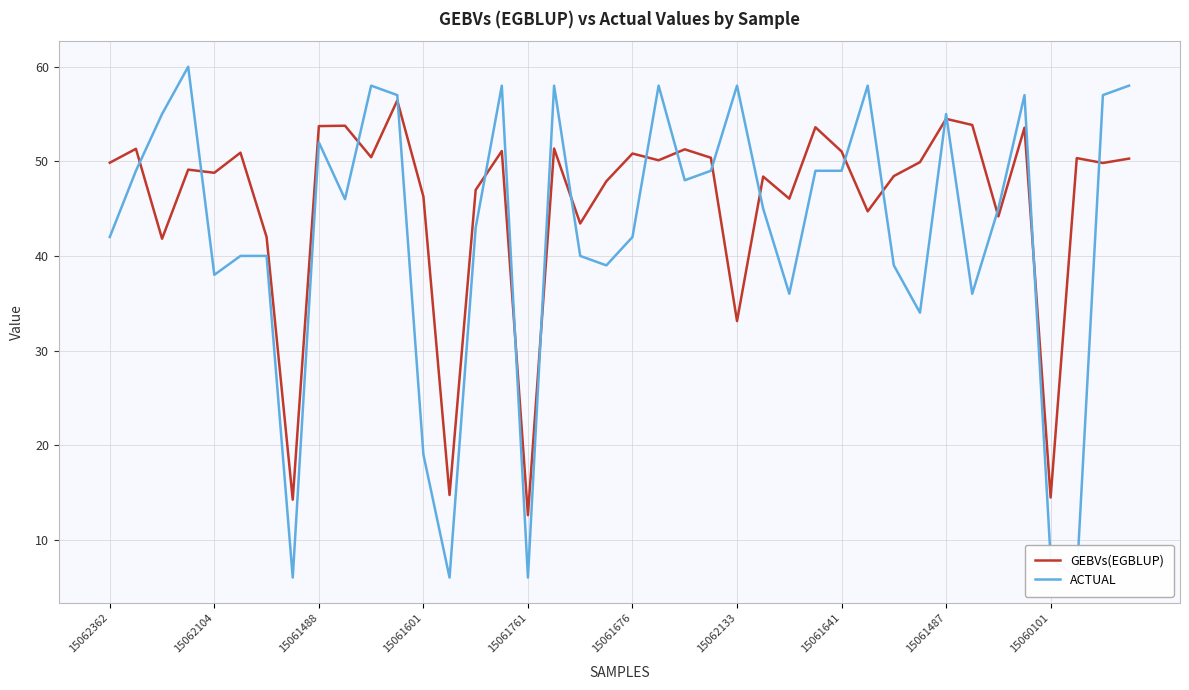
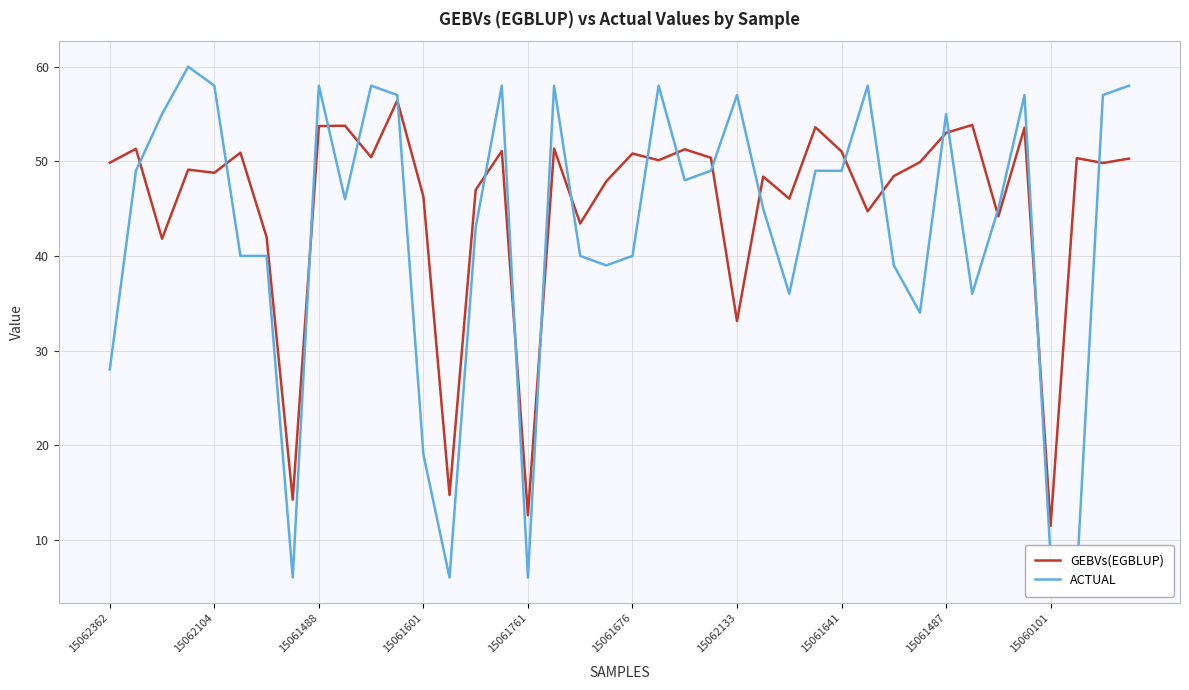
ACTUAL, 15062362: 42 -> 28
ACTUAL, 15062104: 38 -> 58
ACTUAL, 15061488: 52 -> 58
ACTUAL, 15061676: 42 -> 40
ACTUAL, 15062133: 58 -> 57
GEBVs(EGBLUP), 15061487: 54 -> 53
GEBVs(EGBLUP), 15060101: 14 -> 11
